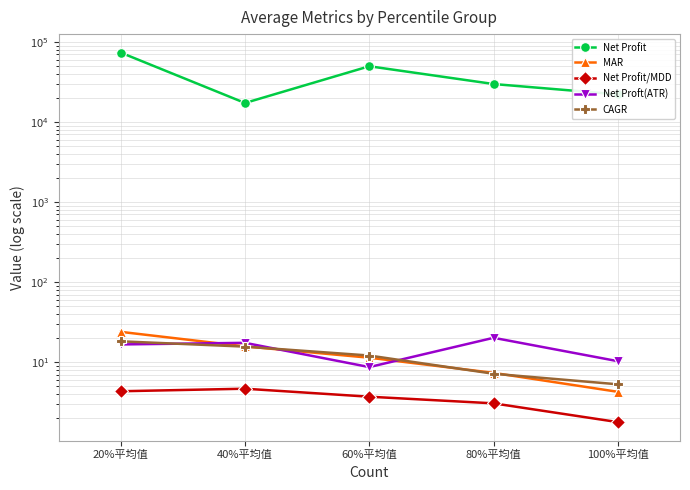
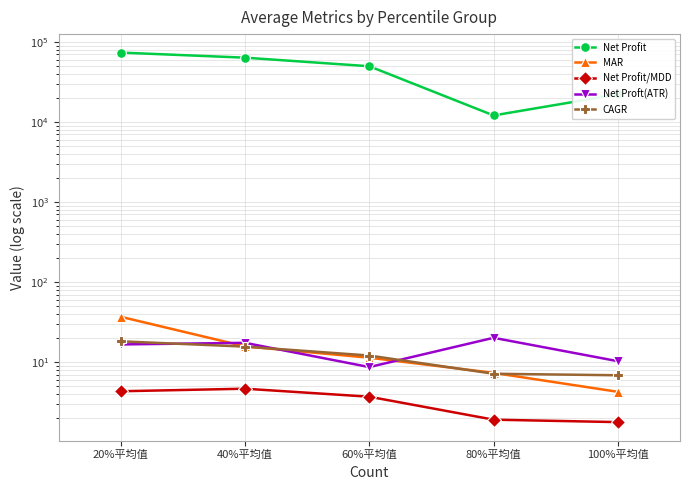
MAR, 20%平均值: 24 -> 40
Net Profit, 40%平均值: 17000 -> 60000
Net Profit, 80%平均值: 30000 -> 12000
Net Profit/MDD, 80%平均值: 3.1 -> 1.9
CAGR, 100%平均值: 5 -> 7
